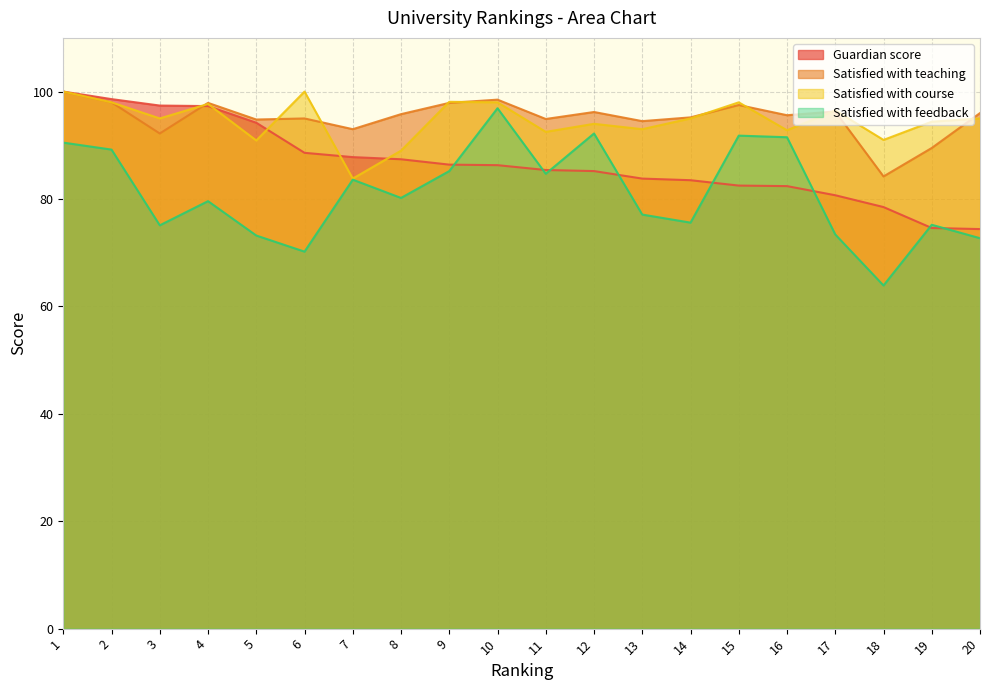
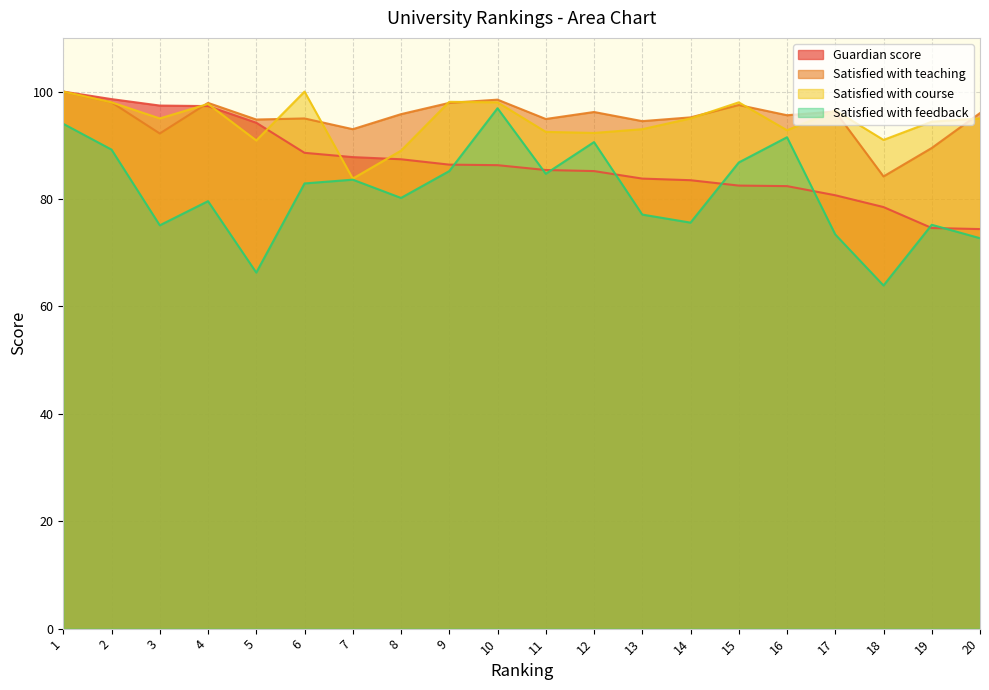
Satisfied with feedback, 1: 91 -> 94
Satisfied with feedback, 5: 73 -> 66
Satisfied with feedback, 6: 70 -> 83
Satisfied with course, 12: 94 -> 92
Satisfied with feedback, 12: 92 -> 91
Satisfied with feedback, 15: 92 -> 87
